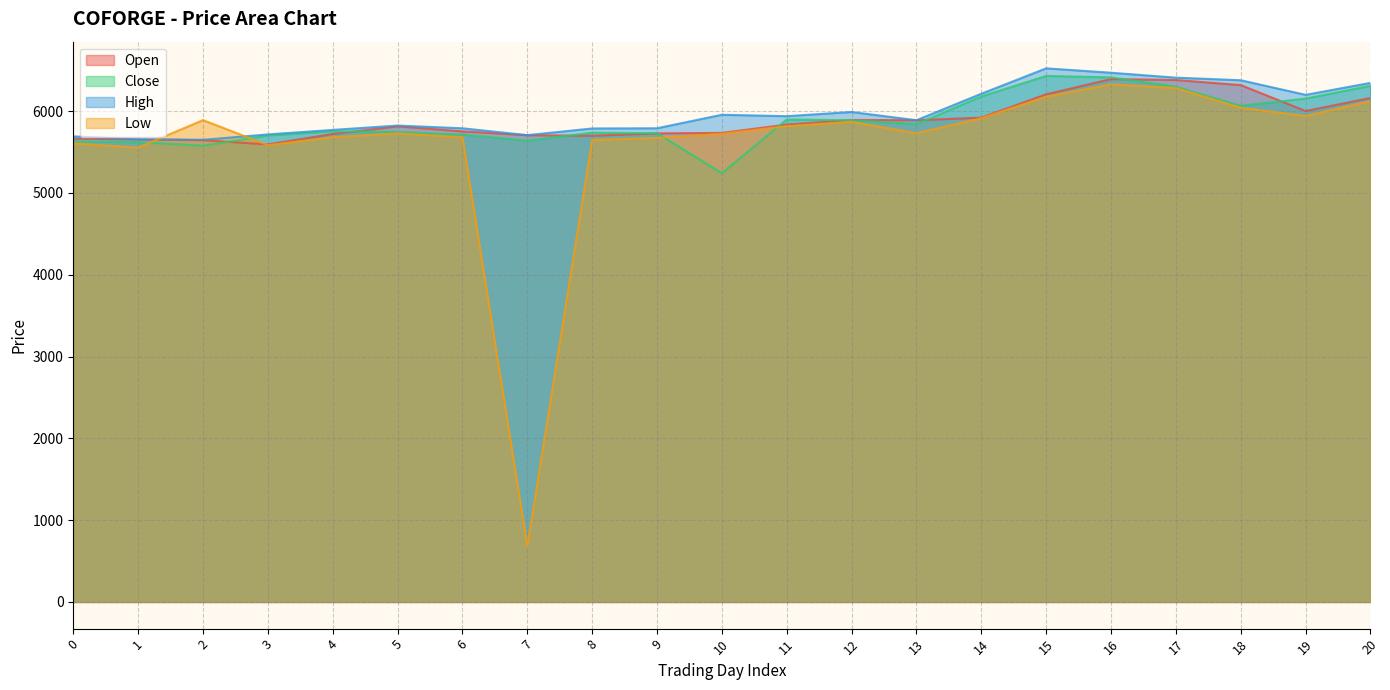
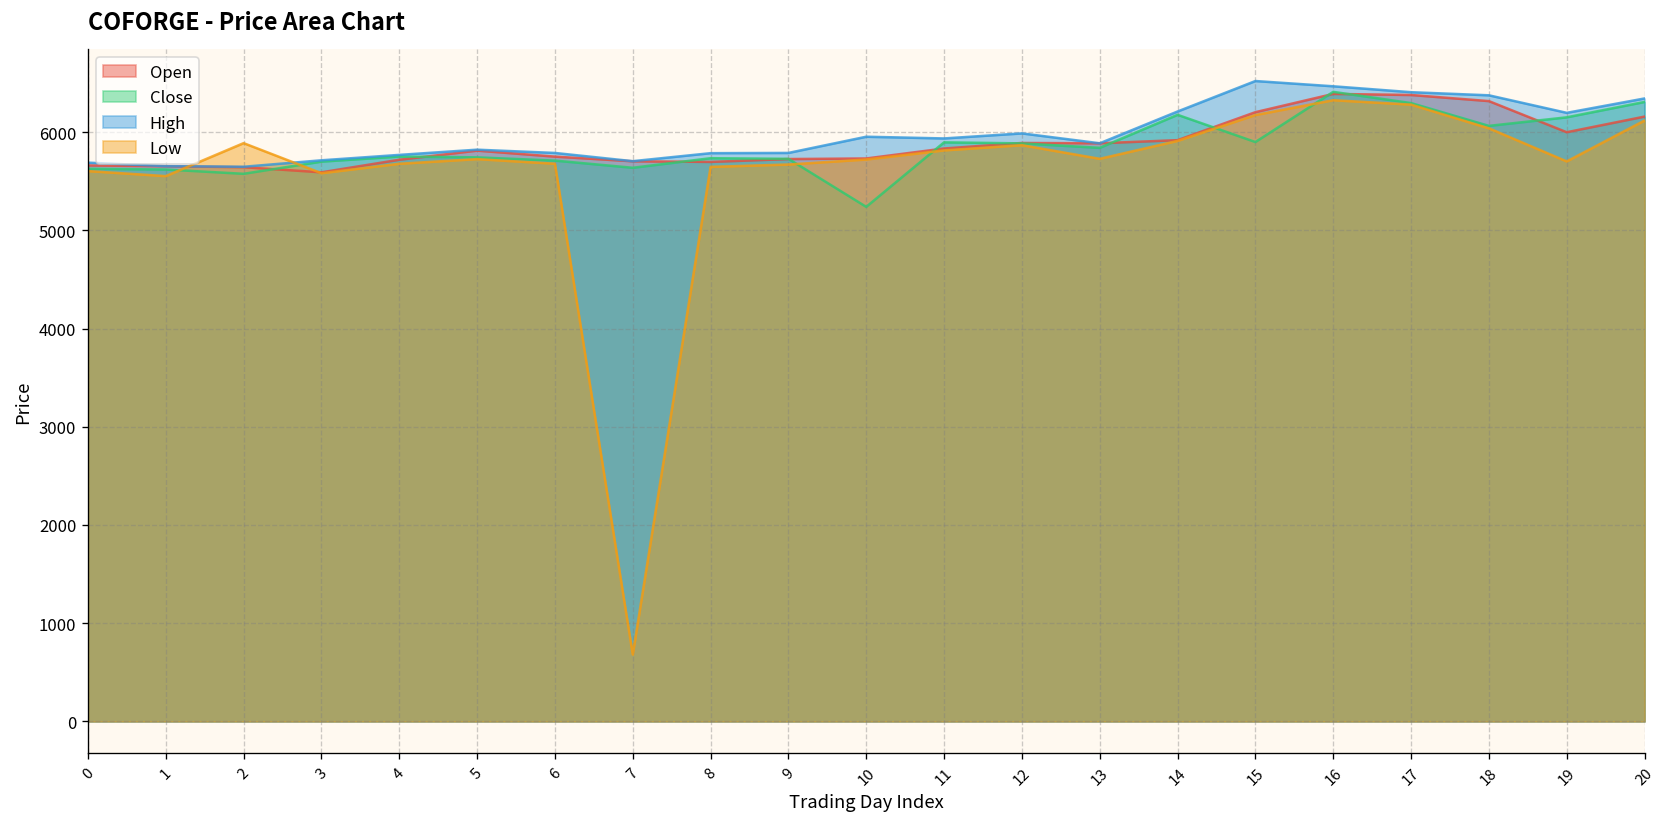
Close, 15: 6400 -> 5900
Low, 19: 5900 -> 5700
